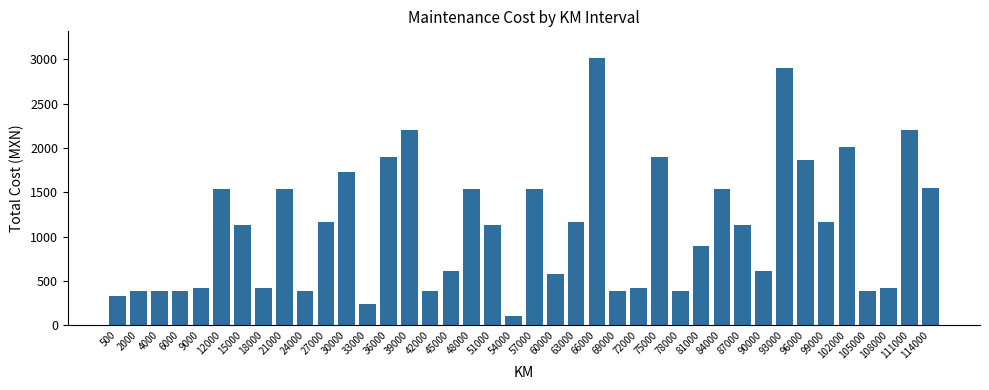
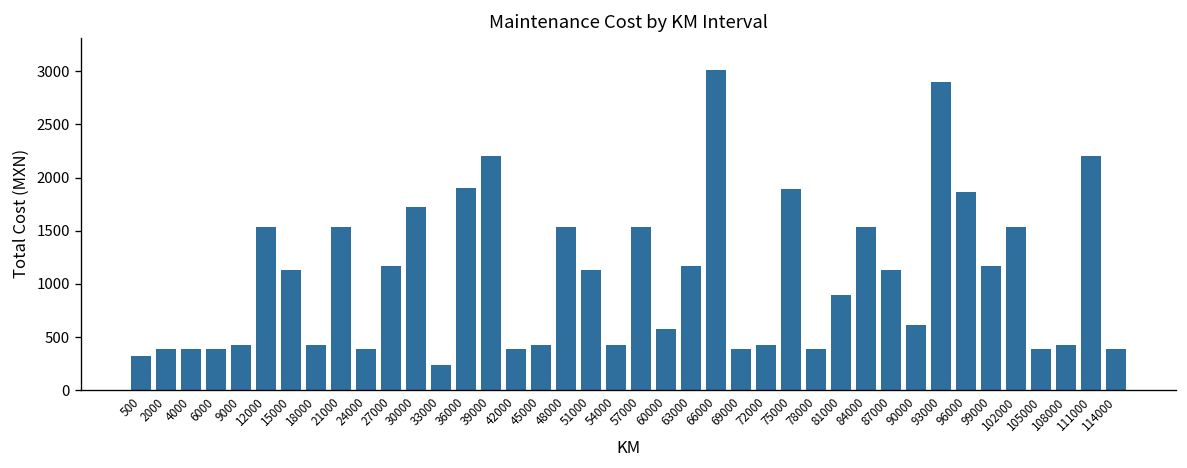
45000: 600 -> 400
54000: 100 -> 400
102000: 2000 -> 1500
114000: 1500 -> 400
